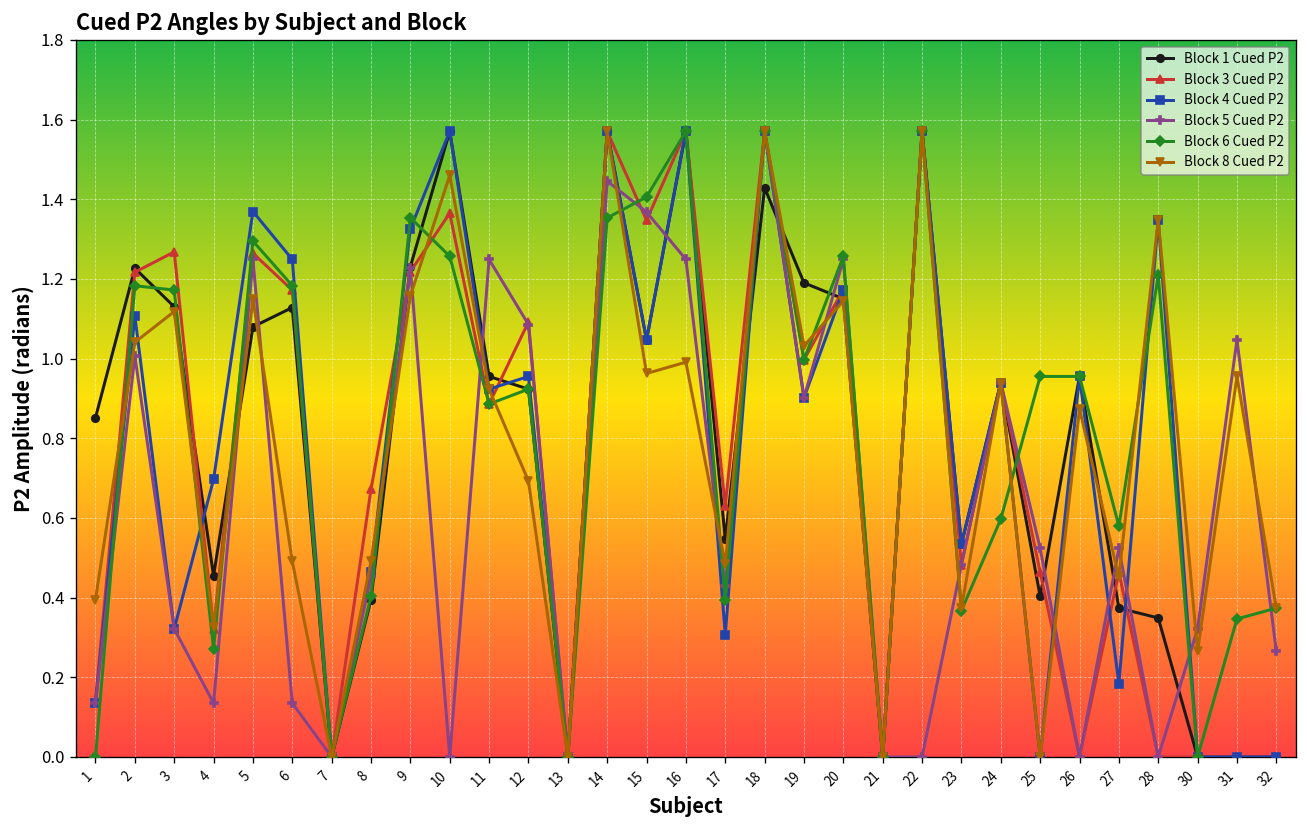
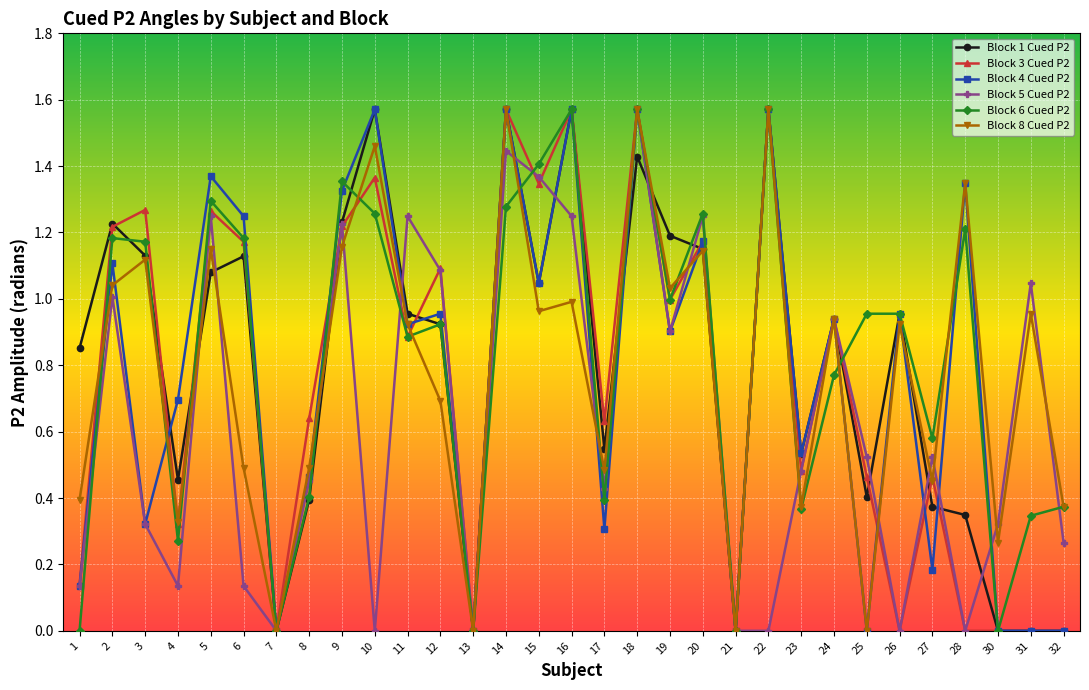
Block 3 Cued P2, 8: 0.67 -> 0.64
Block 6 Cued P2, 14: 1.35 -> 1.28
Block 6 Cued P2, 24: 0.60 -> 0.77
Block 8 Cued P2, 26: 0.87 -> 0.92
